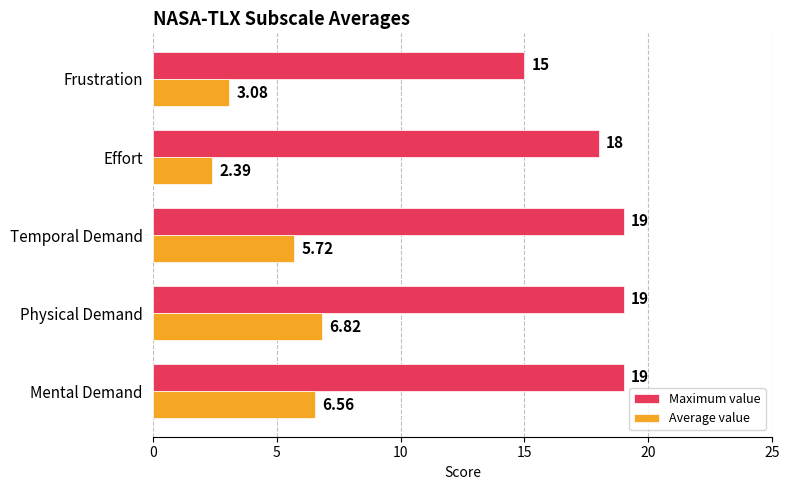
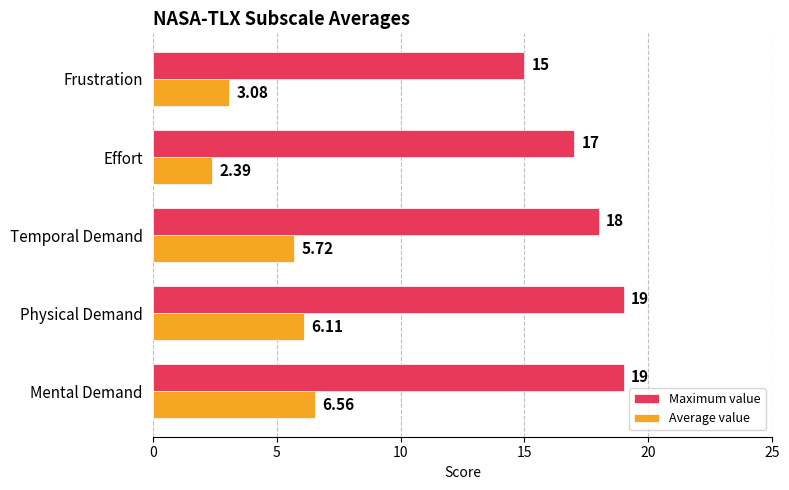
Maximum value, Effort: 18 -> 17
Maximum value, Temporal Demand: 19 -> 18
Average value, Physical Demand: 6.82 -> 6.11
